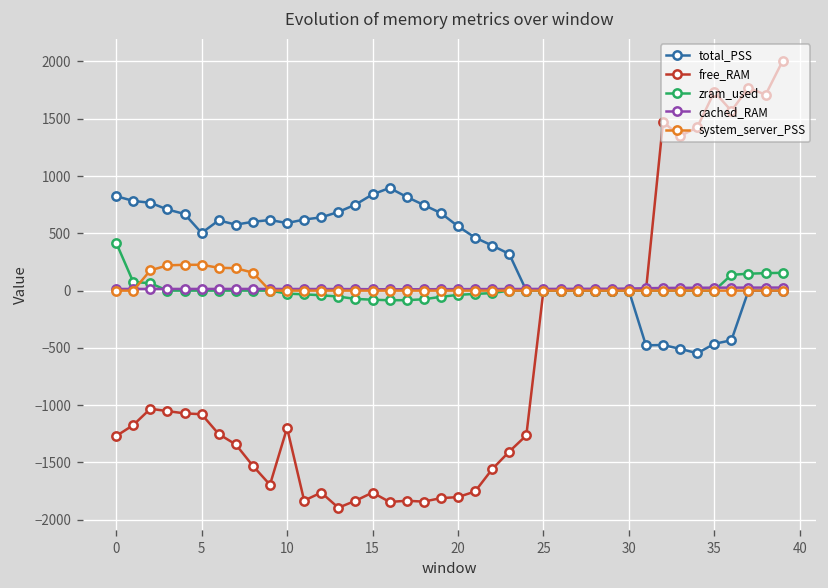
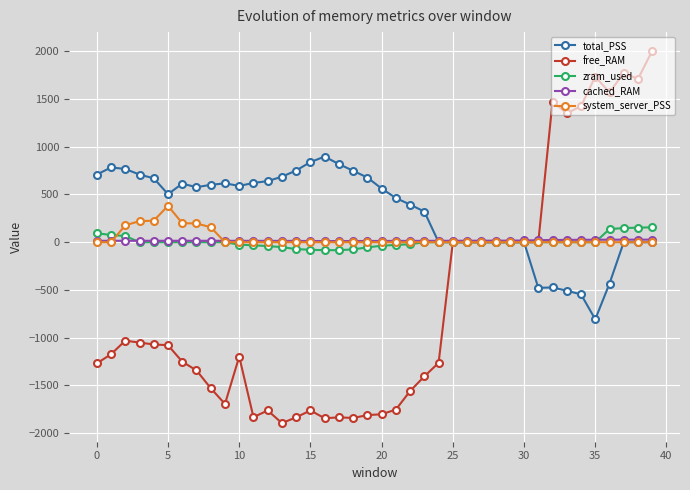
total_PSS, 0: 800 -> 700
zram_used, 0: 400 -> 100
system_server_PSS, 5: 200 -> 400
total_PSS, 35: -500 -> -800
